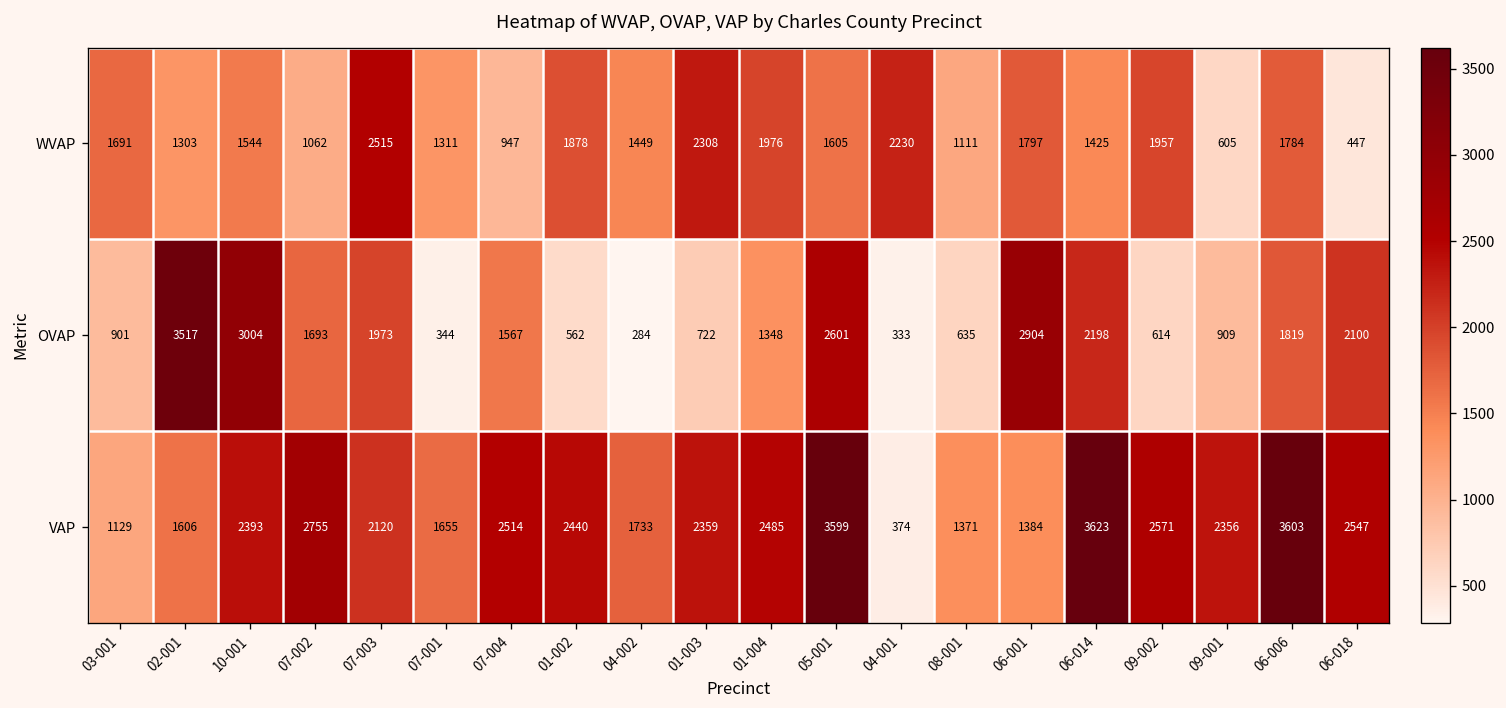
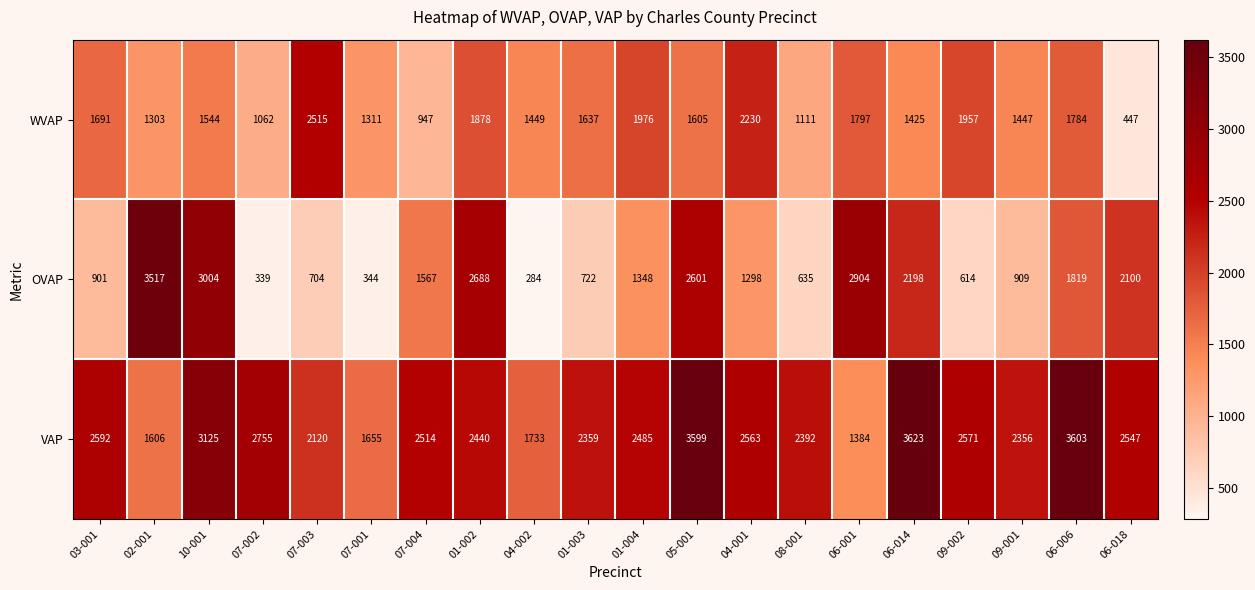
WVAP, 01-003: 2308 -> 1637
WVAP, 09-001: 605 -> 1447
OVAP, 07-002: 1693 -> 339
OVAP, 07-003: 1973 -> 704
OVAP, 01-002: 562 -> 2688
OVAP, 04-001: 333 -> 1298
VAP, 03-001: 1129 -> 2592
VAP, 10-001: 2393 -> 3125
VAP, 04-001: 374 -> 2563
VAP, 08-001: 1371 -> 2392
